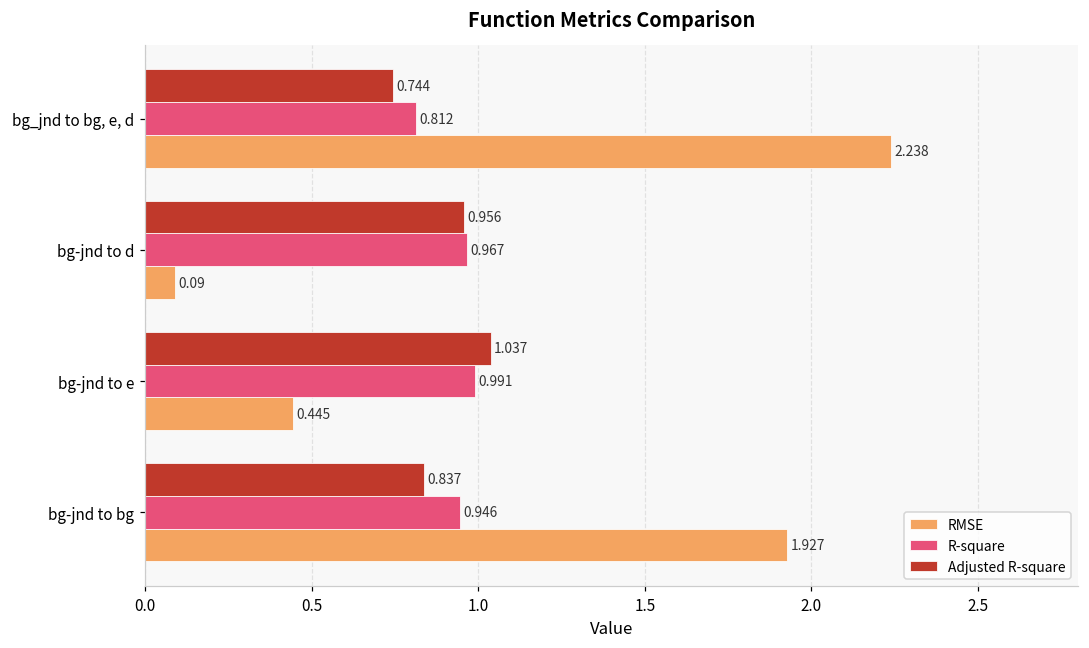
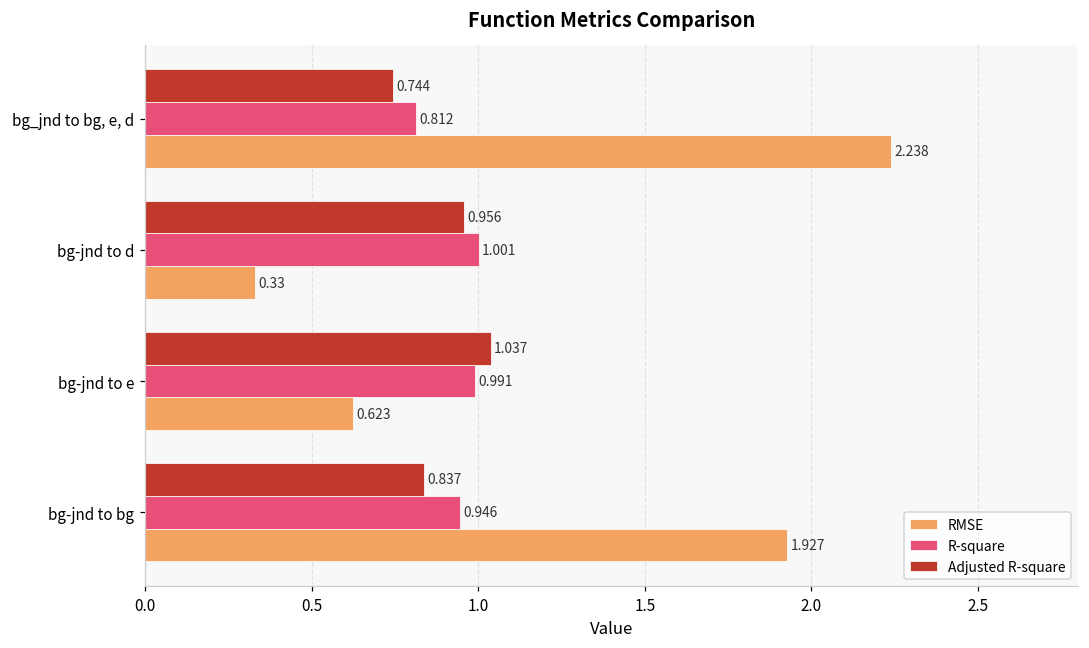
R-square, bg-jnd to d: 0.967 -> 1.001
RMSE, bg-jnd to d: 0.09 -> 0.33
RMSE, bg-jnd to e: 0.445 -> 0.623
